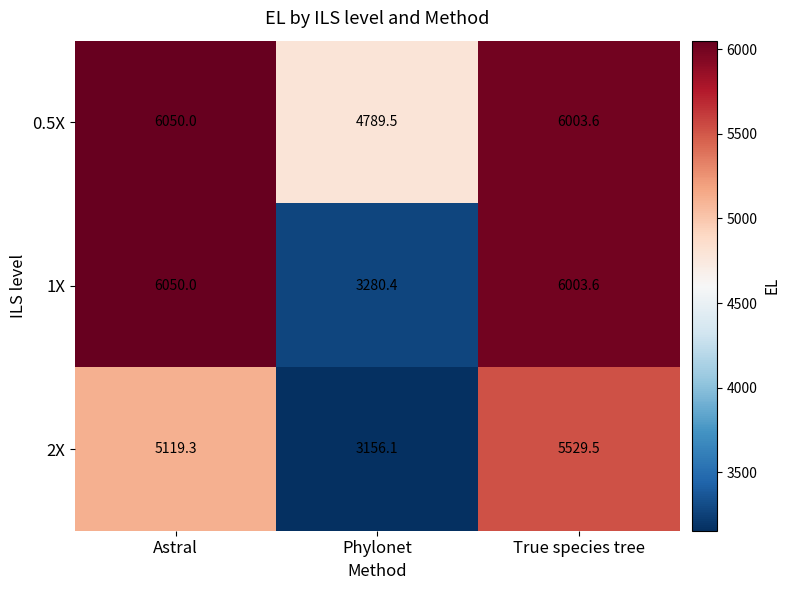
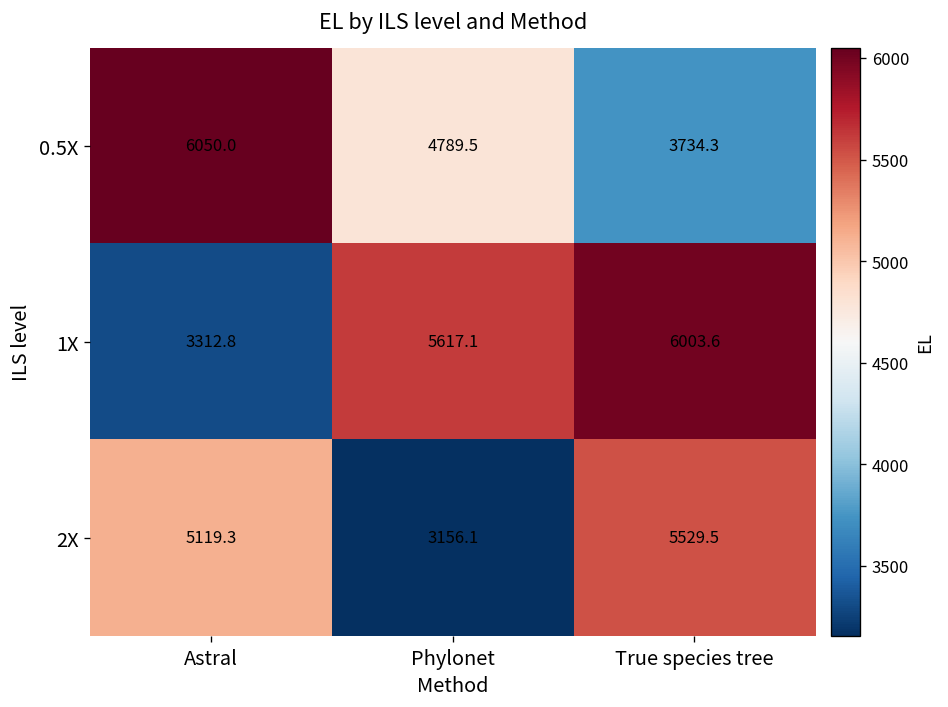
0.5X, True species tree: 6003.6 -> 3734.3
1X, Astral: 6050.0 -> 3312.8
1X, Phylonet: 3280.4 -> 5617.1
